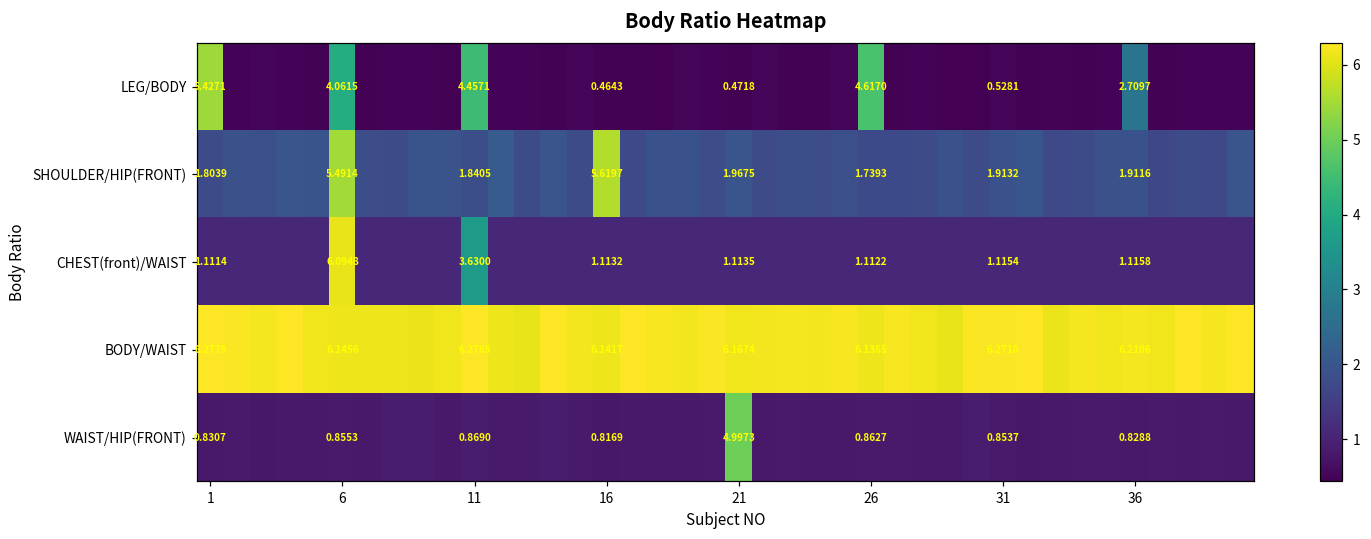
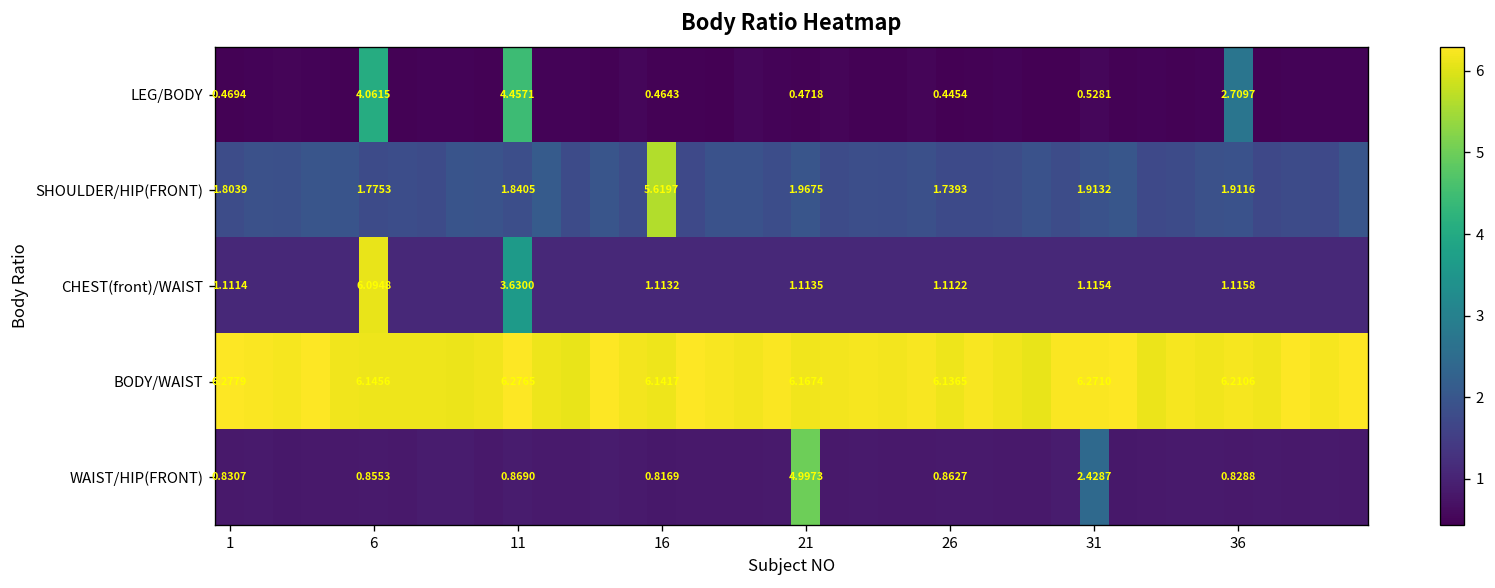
LEG/BODY, 1: 5.4271 -> 0.4694
LEG/BODY, 26: 4.6170 -> 0.4454
SHOULDER/HIP(FRONT), 6: 5.4914 -> 1.7753
WAIST/HIP(FRONT), 31: 0.8537 -> 2.4287
